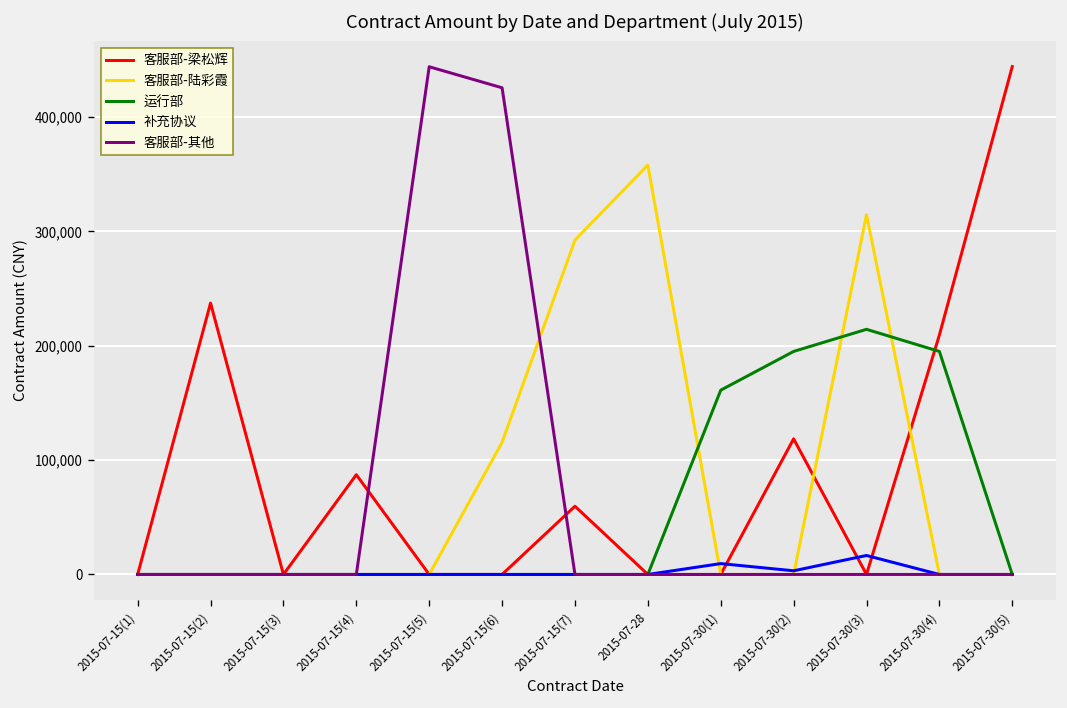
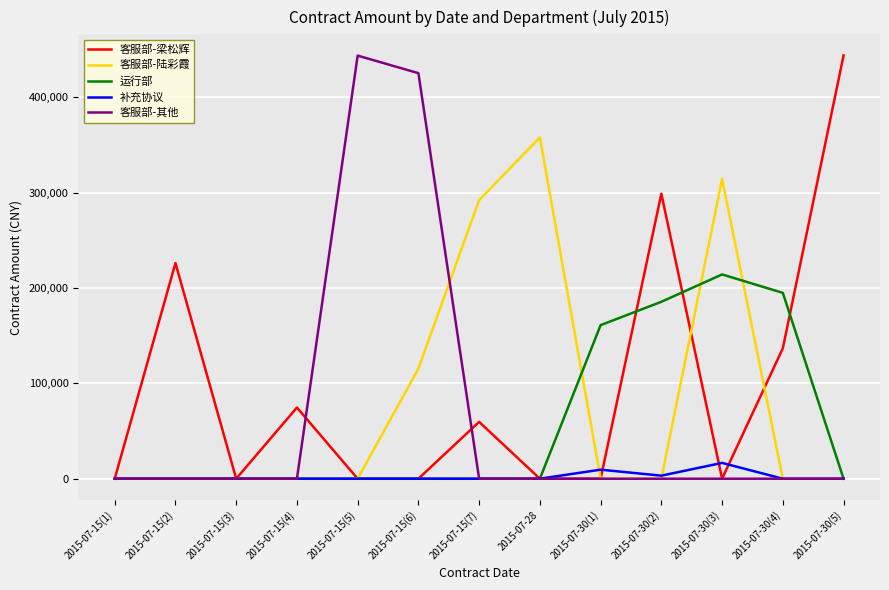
客服部-梁松辉, 2015-07-15(2): 240,000 -> 230,000
客服部-梁松辉, 2015-07-15(4): 90,000 -> 70,000
客服部-梁松辉, 2015-07-30(2): 120,000 -> 300,000
运行部, 2015-07-30(2): 200,000 -> 190,000
客服部-梁松辉, 2015-07-30(4): 210,000 -> 140,000
